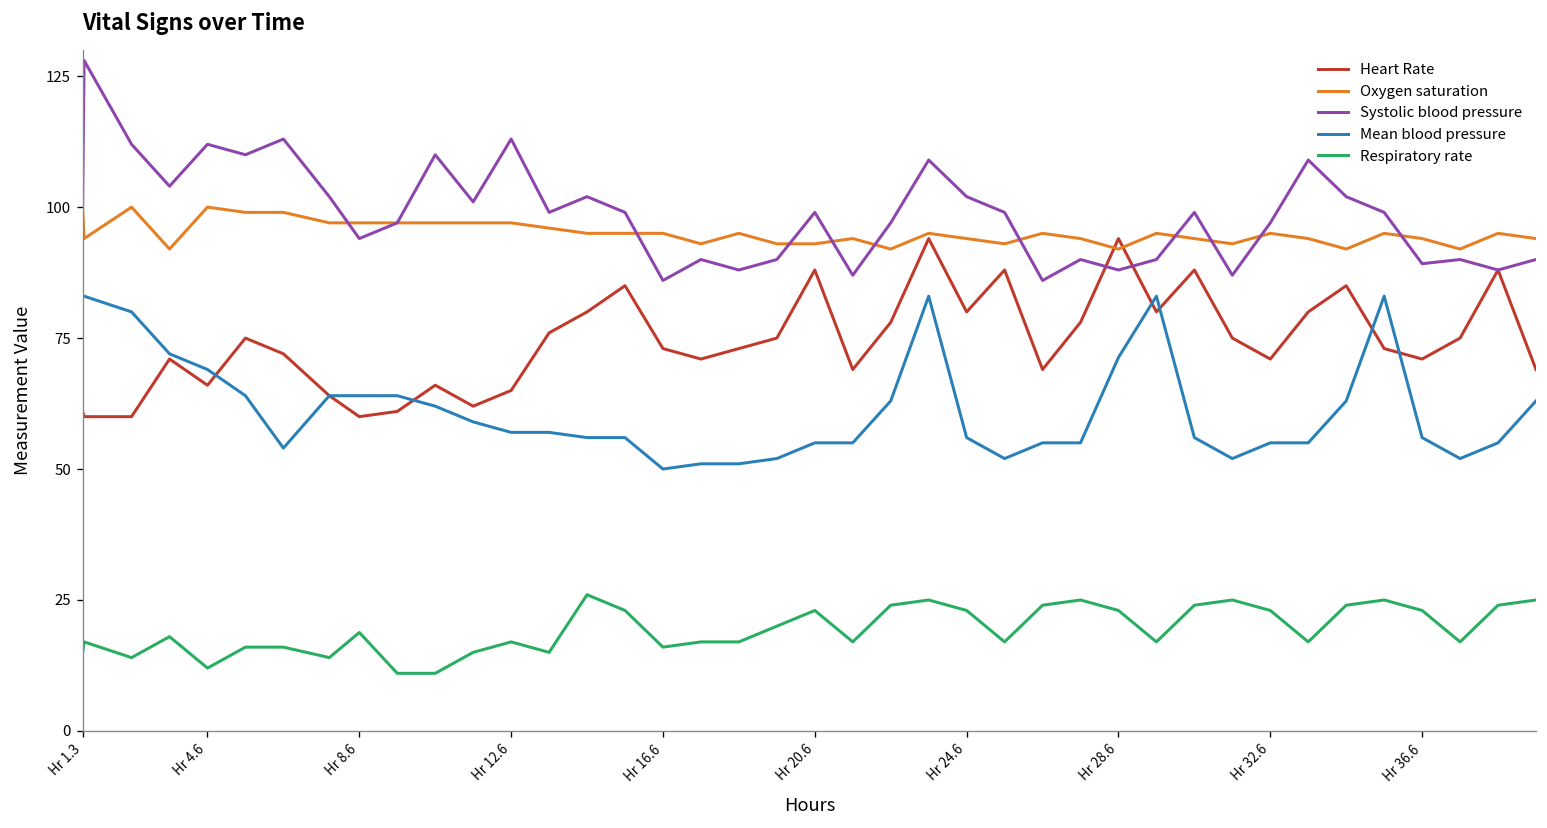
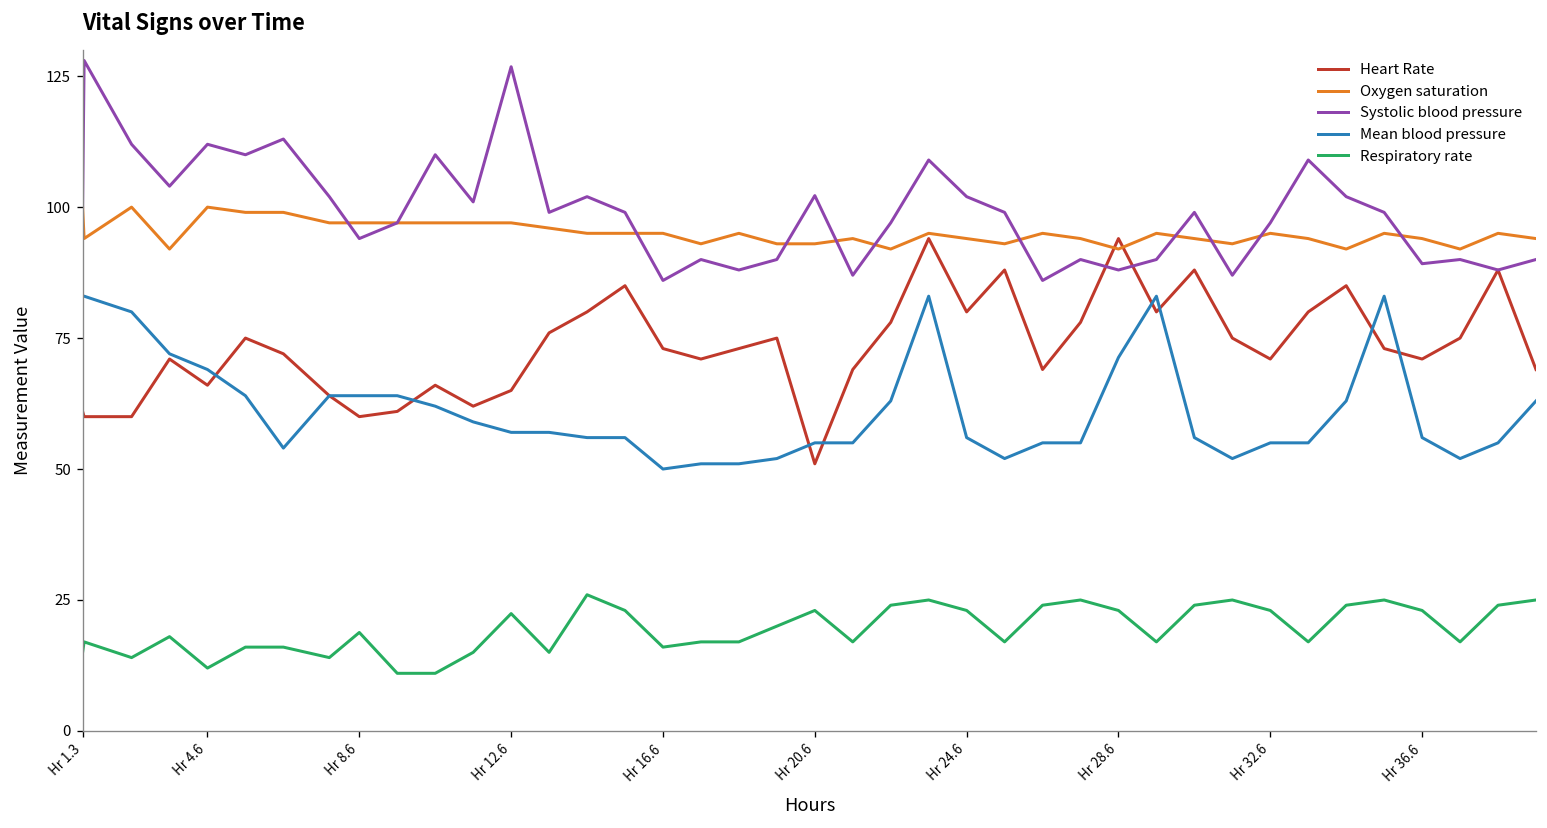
Systolic blood pressure, Hr 12.6: 113 -> 127
Respiratory rate, Hr 12.6: 17 -> 22
Heart Rate, Hr 20.6: 88 -> 51
Systolic blood pressure, Hr 20.6: 99 -> 102
